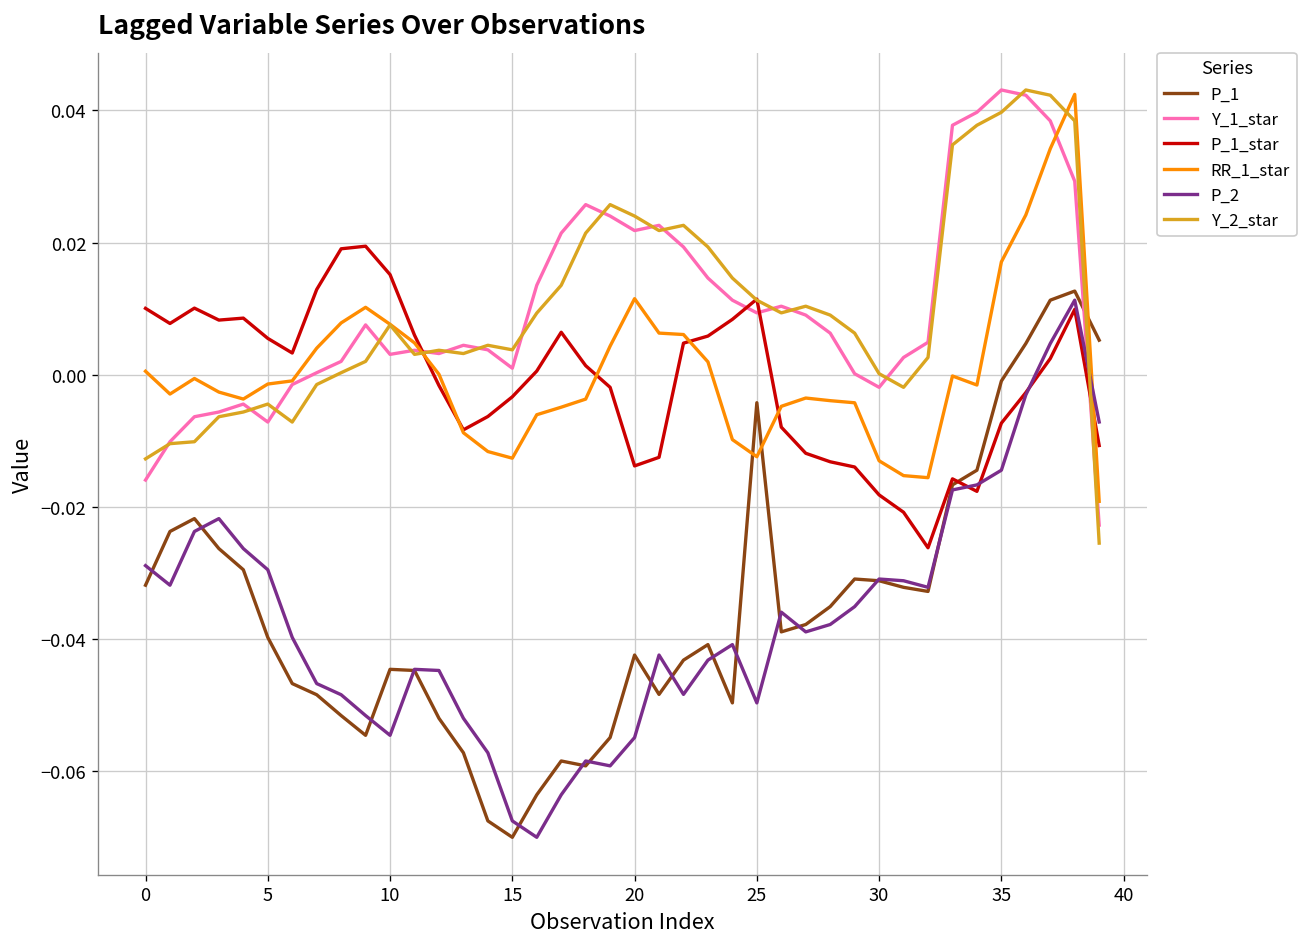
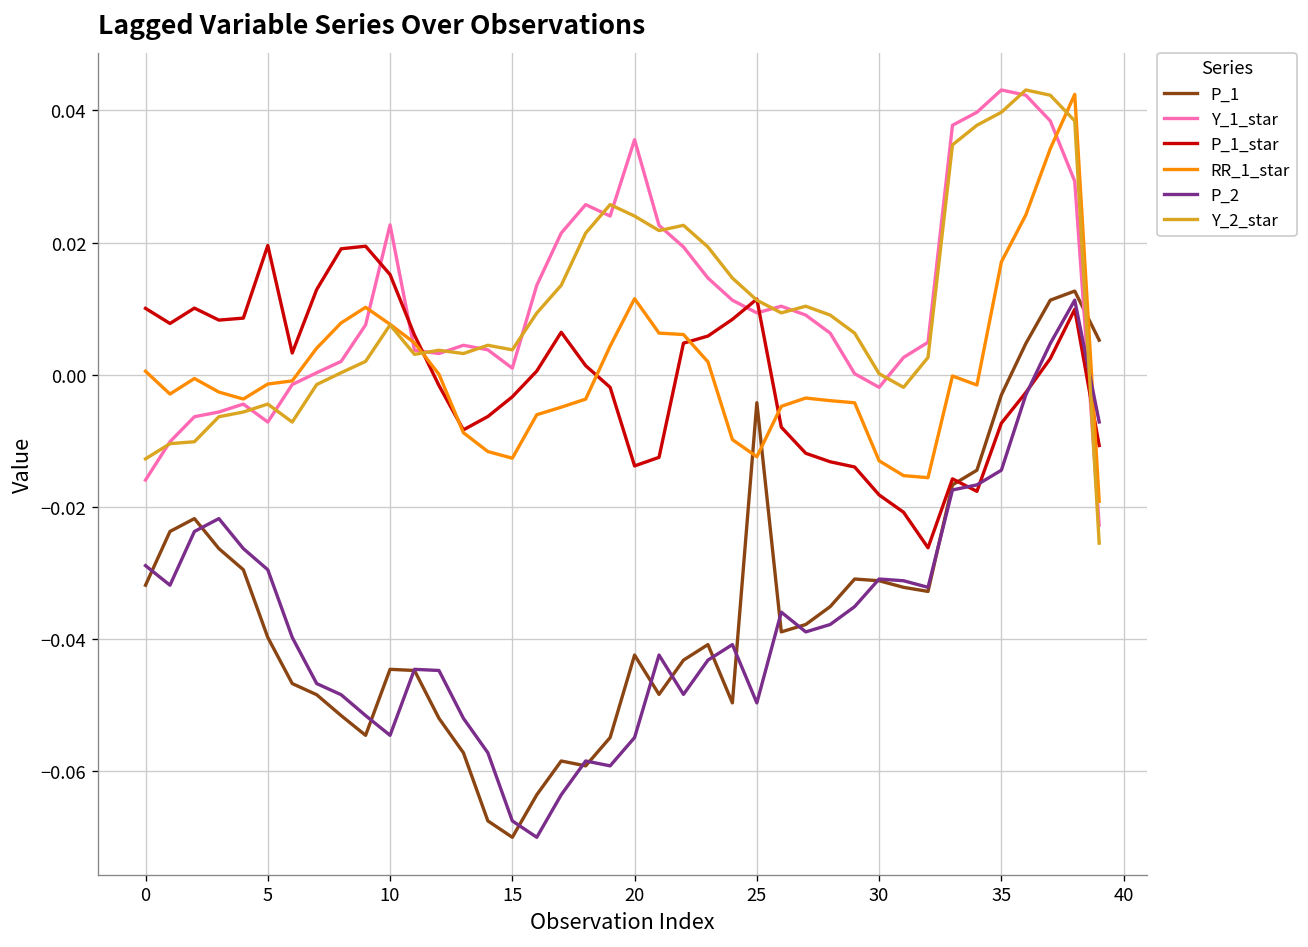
P_1_star, 5: 0.006 -> 0.020
Y_1_star, 10: 0.003 -> 0.023
Y_1_star, 20: 0.022 -> 0.036
P_1, 35: -0.001 -> -0.003
